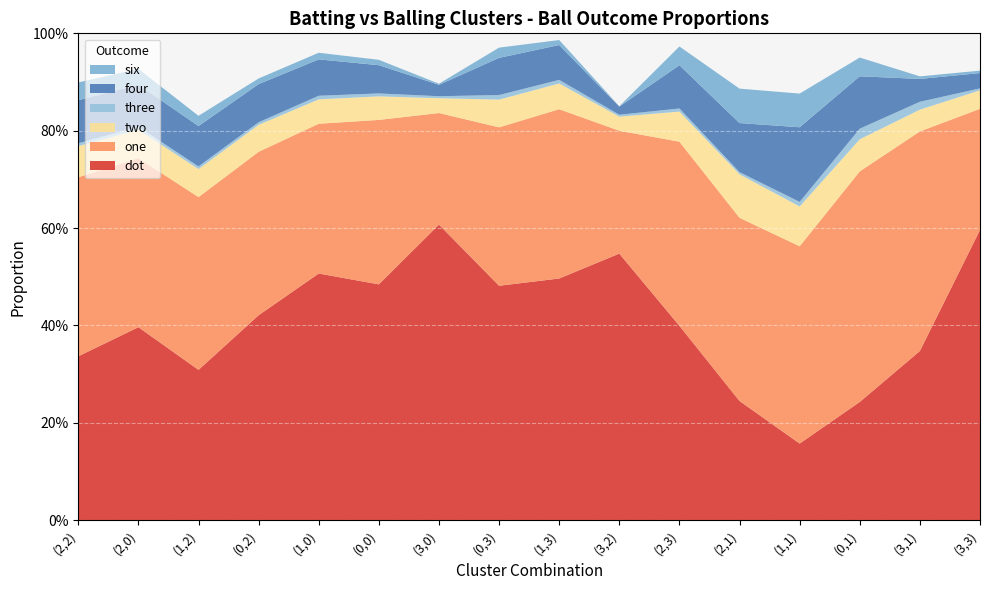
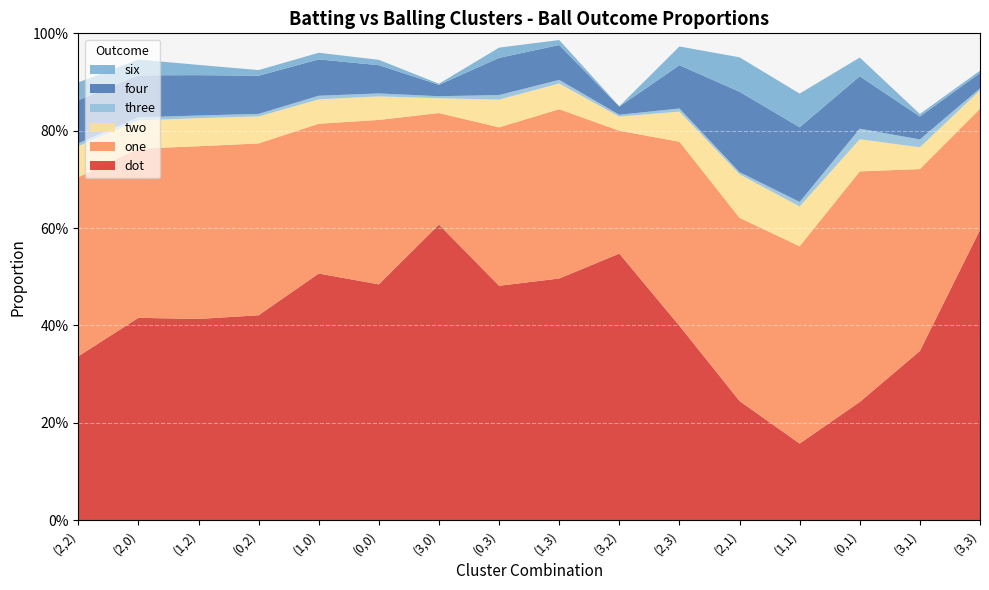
dot, (2,0): 40% -> 42%
dot, (1,2): 31% -> 41%
one, (0,2): 34% -> 35%
four, (2,1): 10% -> 17%
one, (3,1): 45% -> 37%
